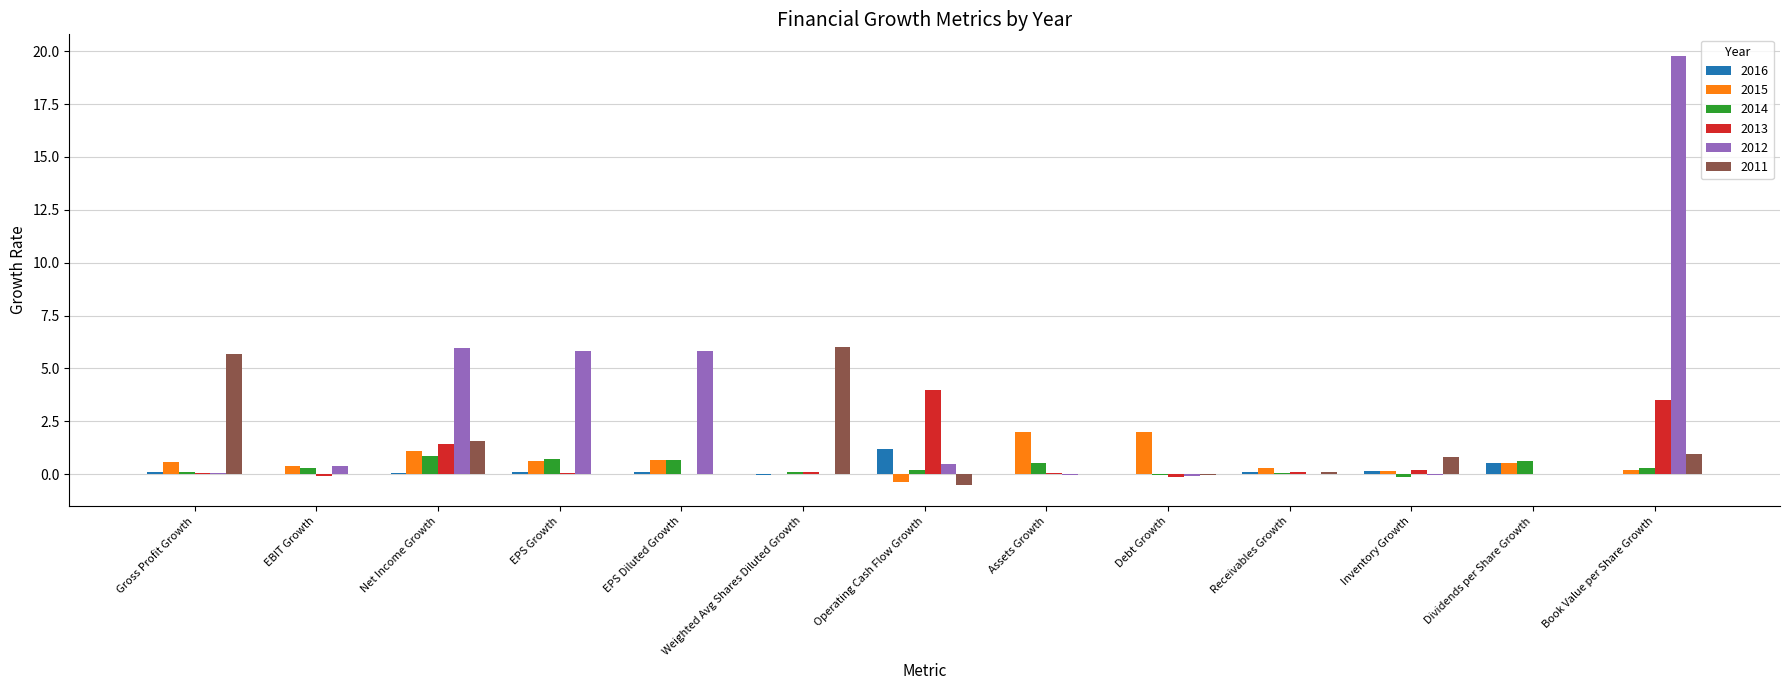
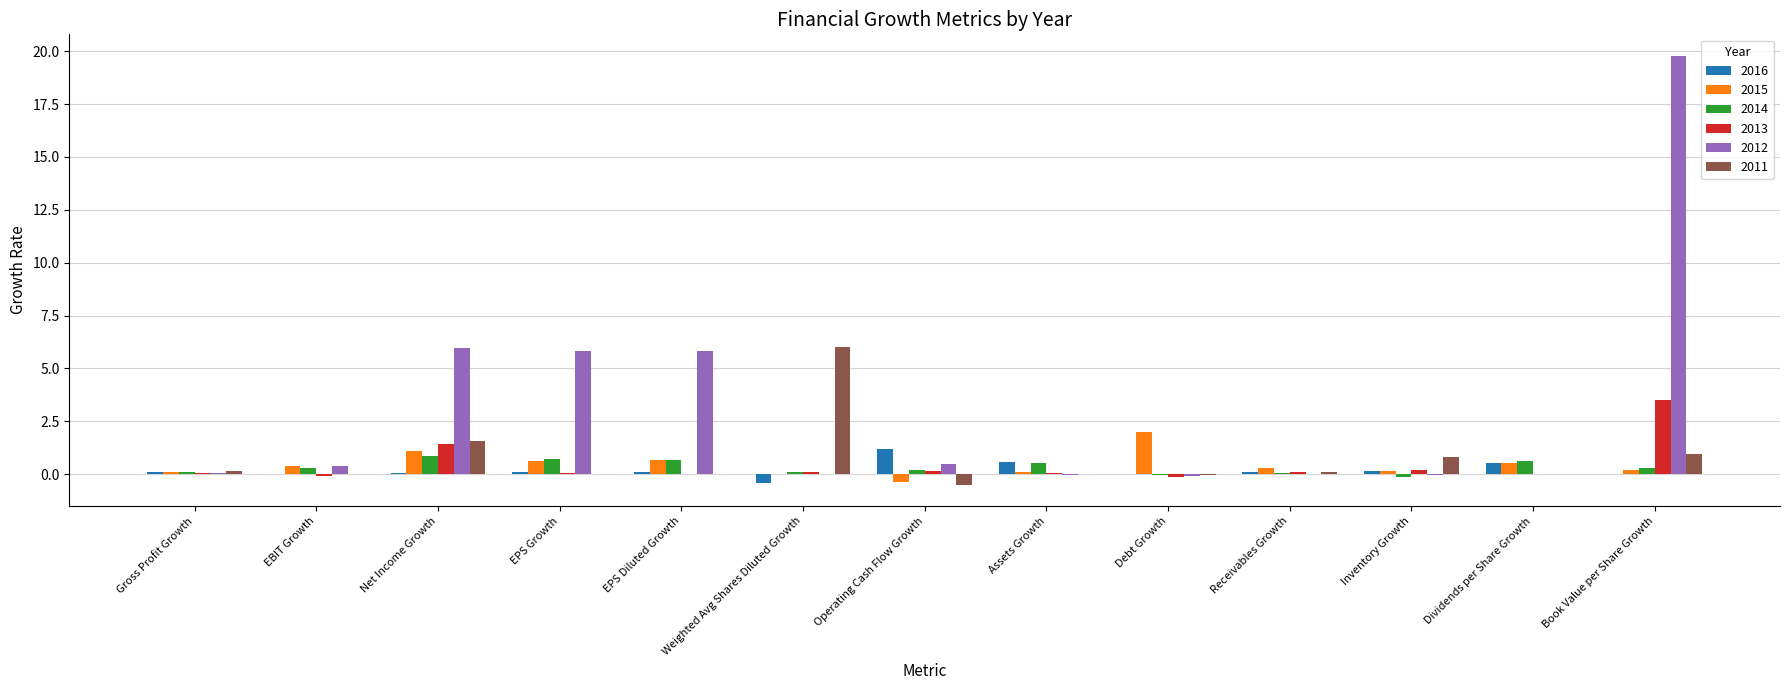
2015, Gross Profit Growth: 0.6 -> 0.1
2011, Gross Profit Growth: 5.7 -> 0.1
2016, Weighted Avg Shares Diluted Growth: 0.0 -> -0.4
2013, Operating Cash Flow Growth: 4.0 -> 0.2
2016, Assets Growth: 0.0 -> 0.6
2015, Assets Growth: 2.0 -> 0.1
